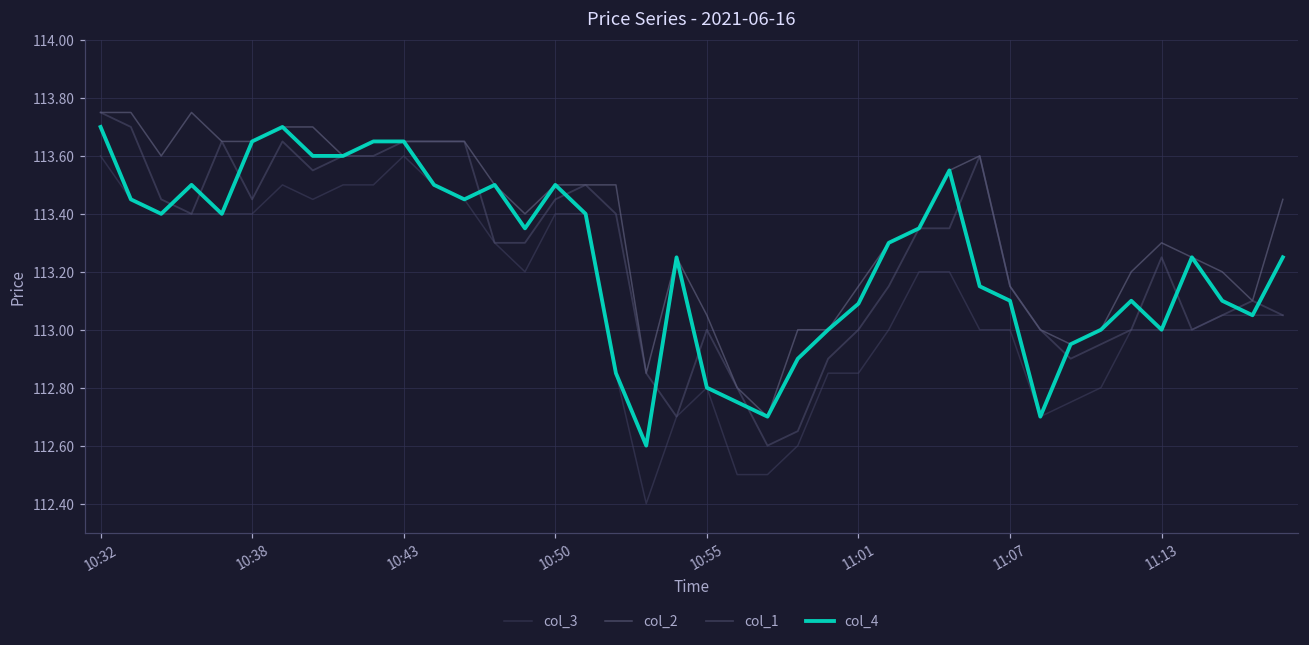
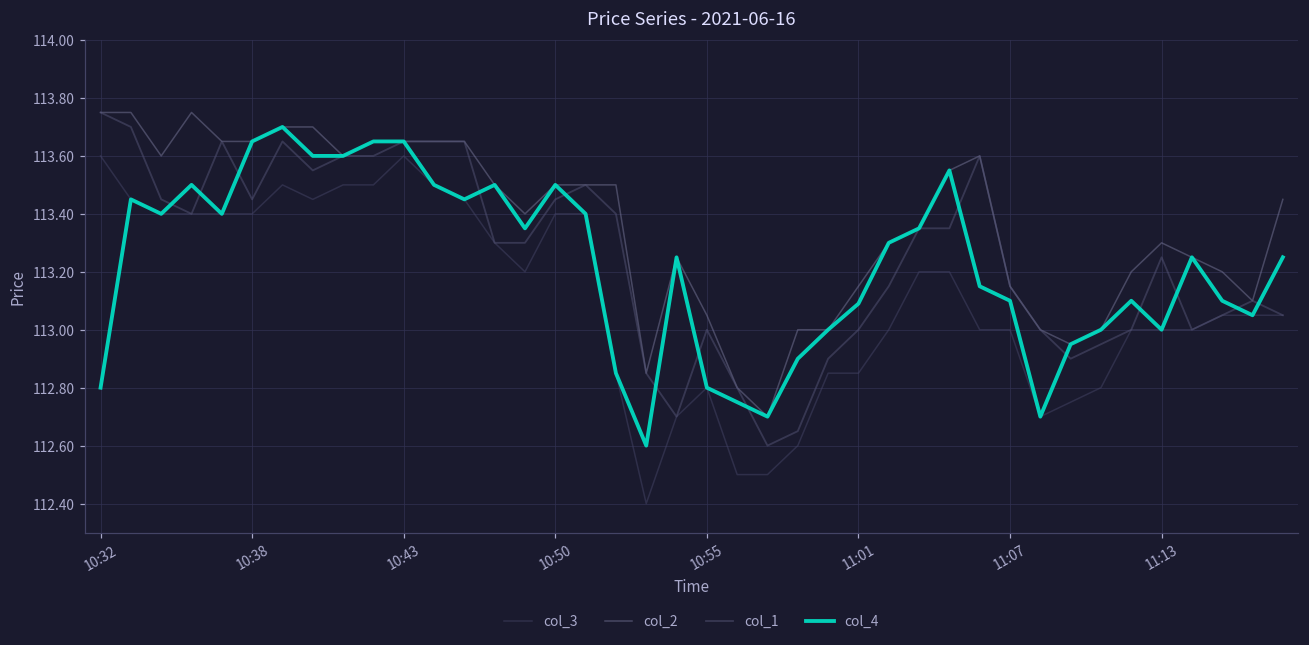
col_4, 10:32: 113.7 -> 112.8
